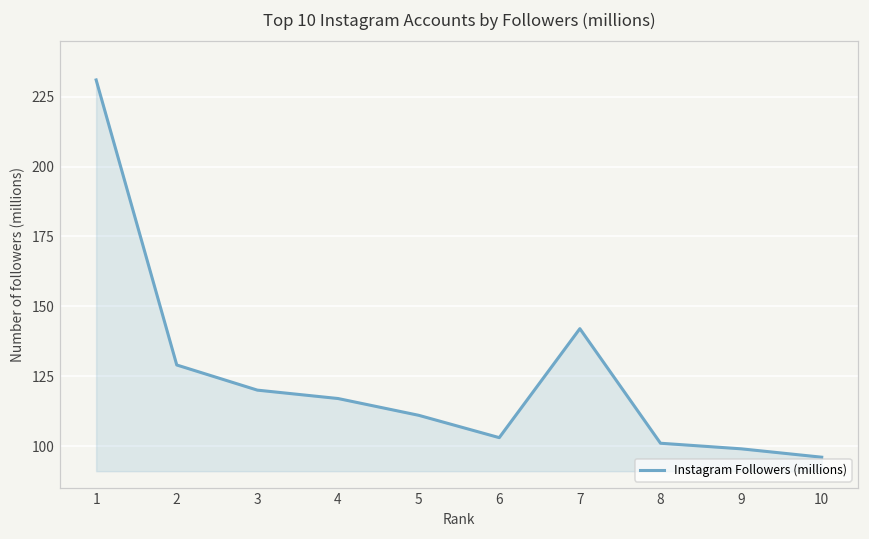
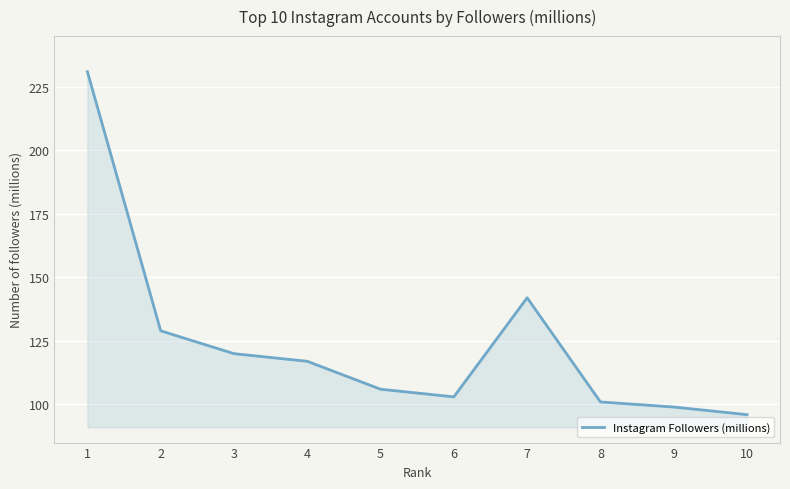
5: 111 -> 106
